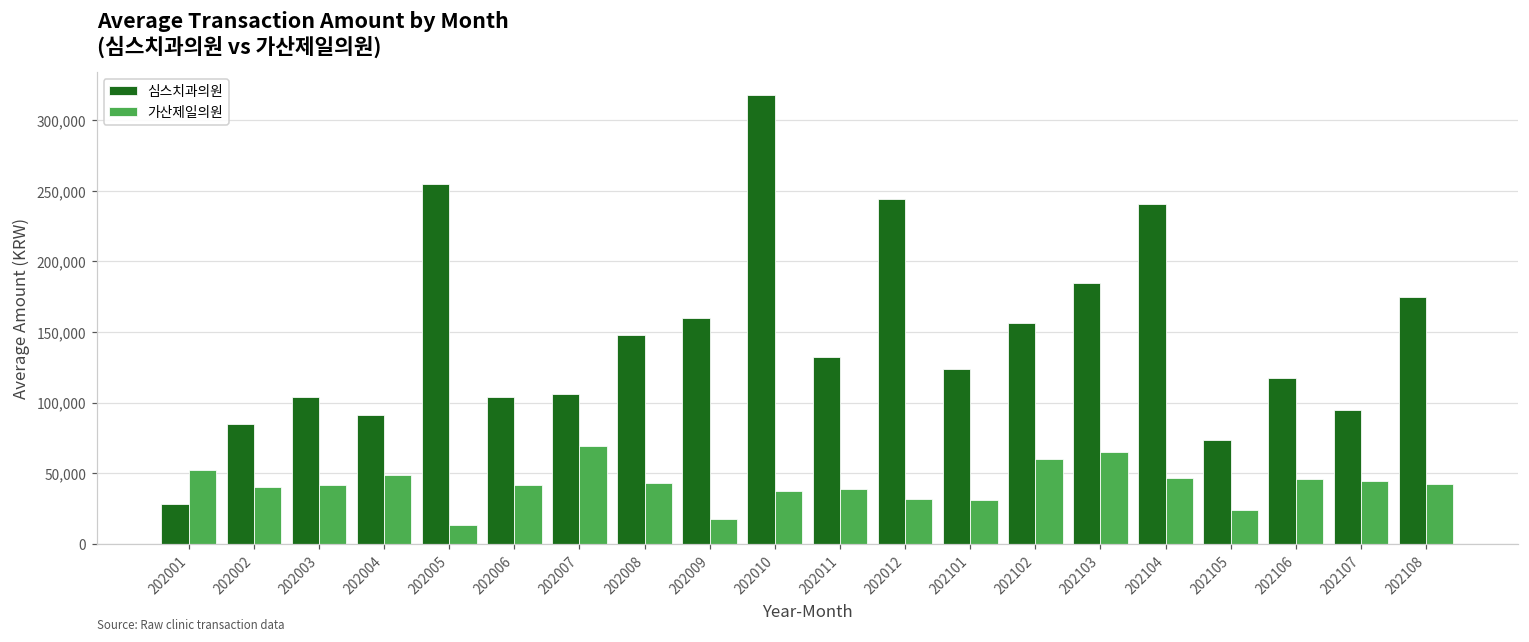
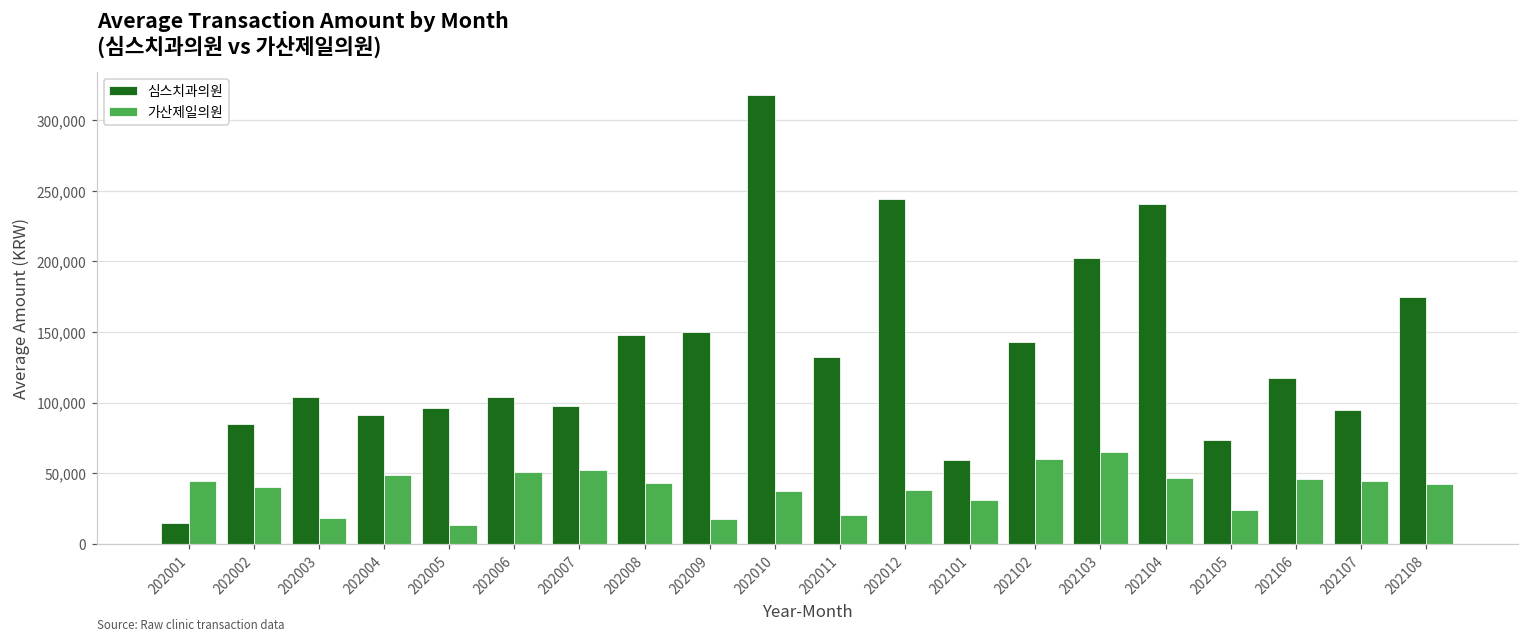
심스치과의원, 202001: 29,000 -> 15,000
가산제일의원, 202001: 52,000 -> 44,000
가산제일의원, 202003: 42,000 -> 19,000
심스치과의원, 202005: 255,000 -> 96,000
가산제일의원, 202006: 41,000 -> 51,000
심스치과의원, 202007: 106,000 -> 97,000
가산제일의원, 202007: 69,000 -> 52,000
심스치과의원, 202009: 160,000 -> 150,000
가산제일의원, 202011: 39,000 -> 21,000
가산제일의원, 202012: 32,000 -> 38,000
심스치과의원, 202101: 124,000 -> 60,000
심스치과의원, 202102: 157,000 -> 143,000
심스치과의원, 202103: 185,000 -> 203,000
